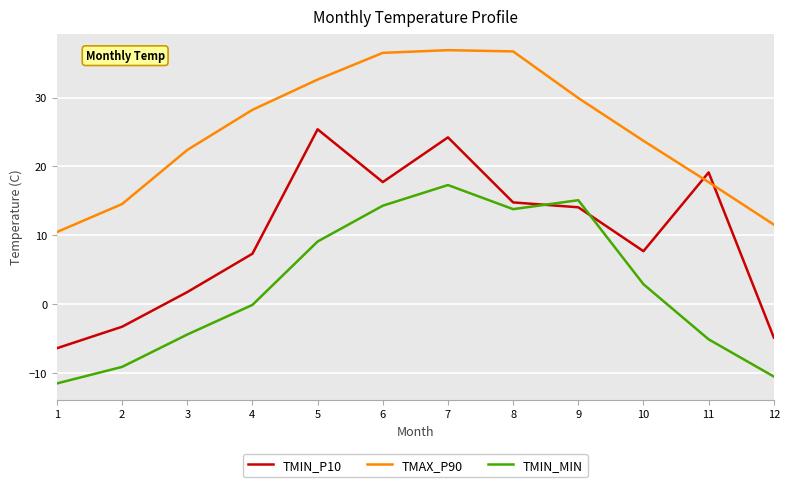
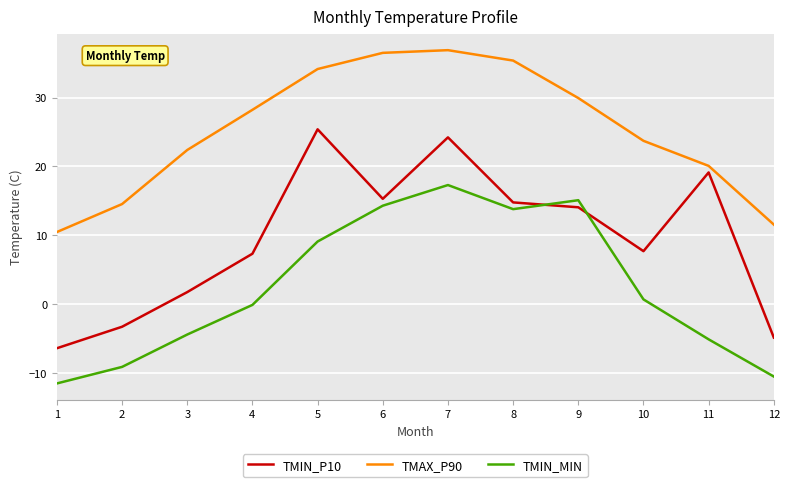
TMAX_P90, 5: 33 -> 34
TMIN_P10, 6: 18 -> 15
TMAX_P90, 8: 37 -> 35
TMIN_MIN, 10: 3 -> 1
TMAX_P90, 11: 18 -> 20
